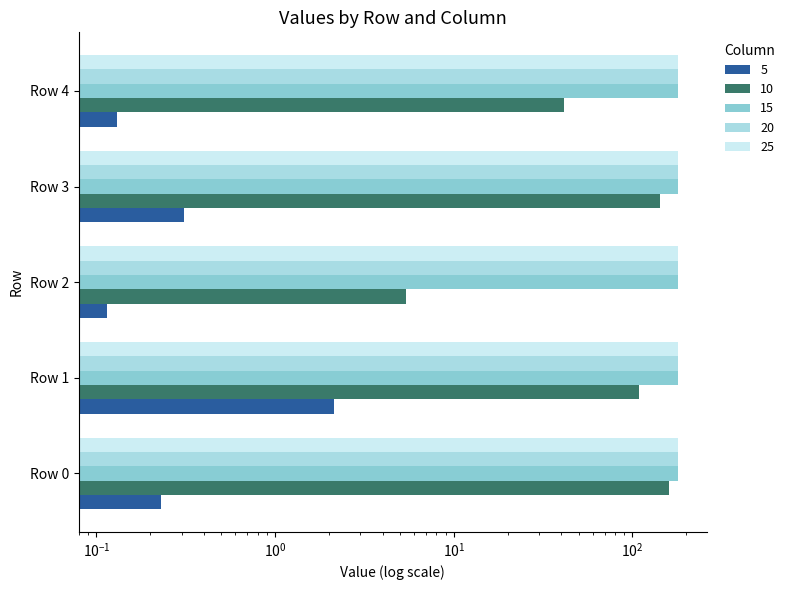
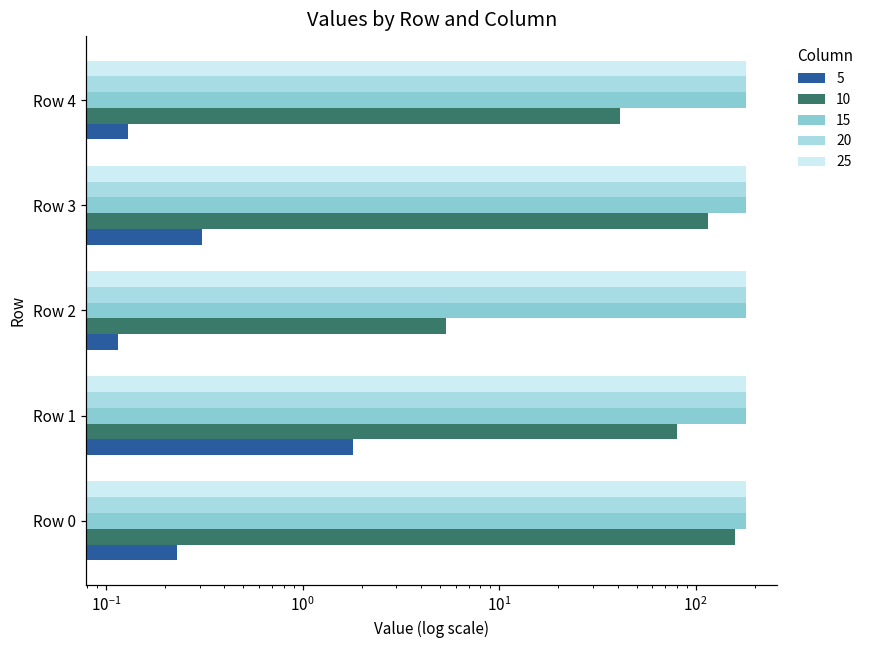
10, Row 3: 140 -> 110
10, Row 1: 110 -> 80
5, Row 1: 2.1 -> 1.8
